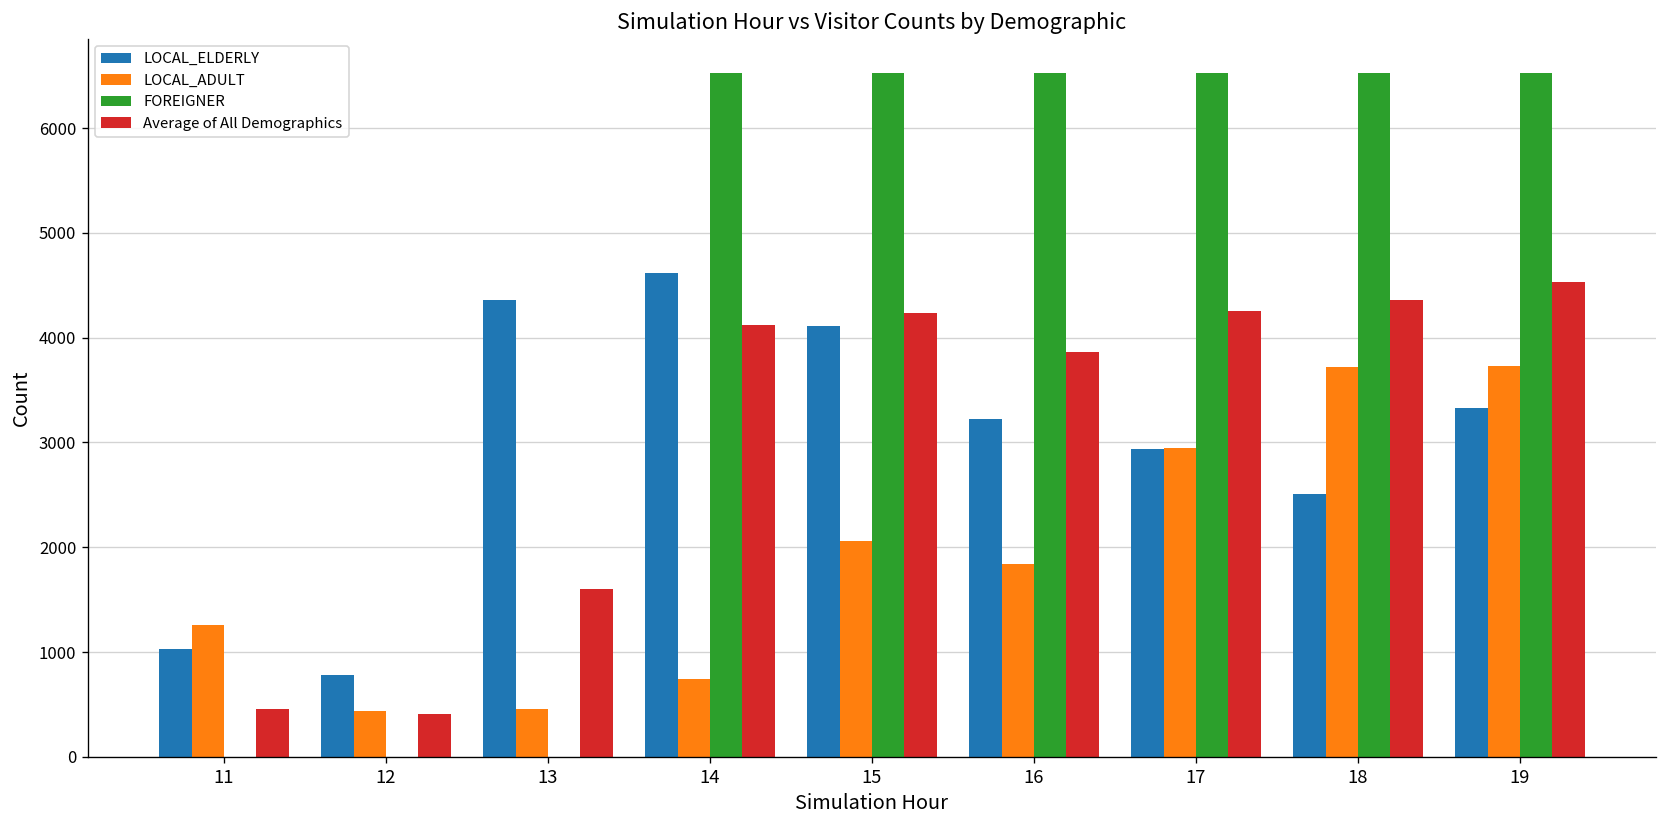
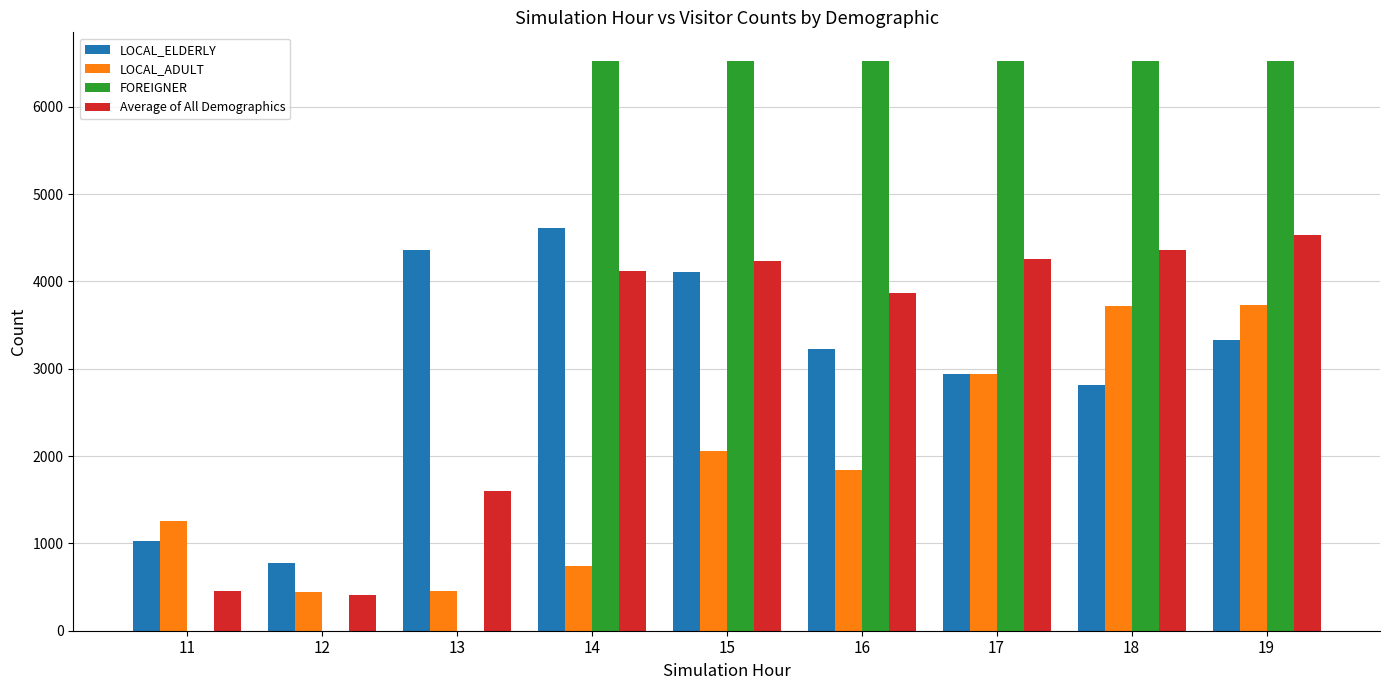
LOCAL_ELDERLY, 18: 2500 -> 2800
